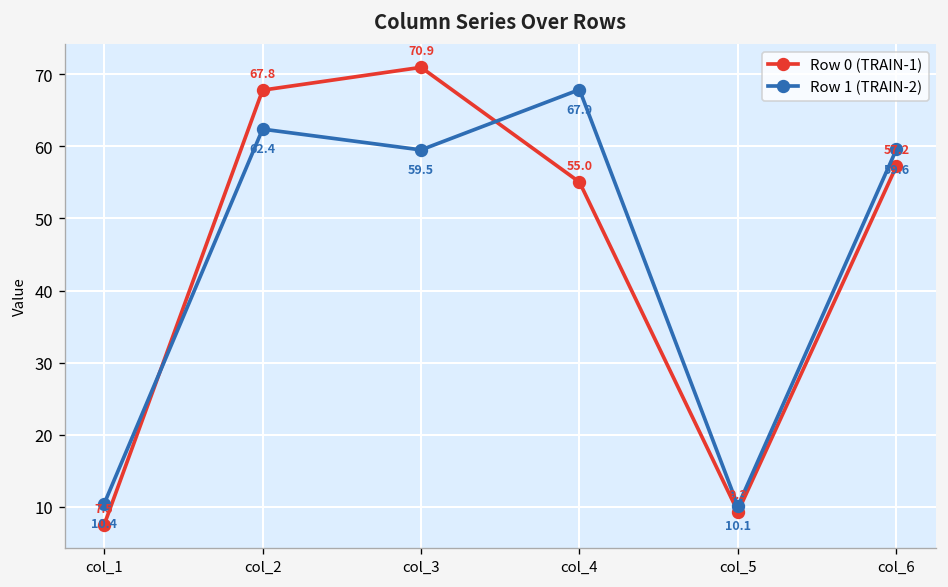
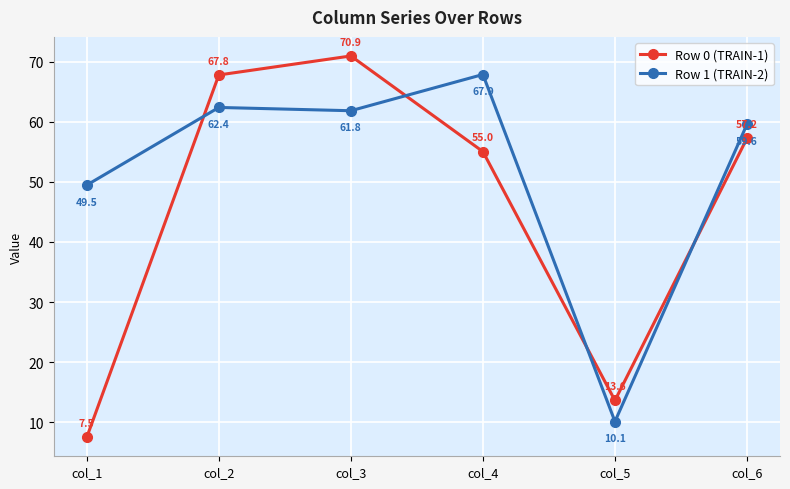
Row 1 (TRAIN-2), col_1: 10.4 -> 49.5
Row 1 (TRAIN-2), col_3: 59.5 -> 61.8
Row 0 (TRAIN-1), col_5: 9.3 -> 13.6
